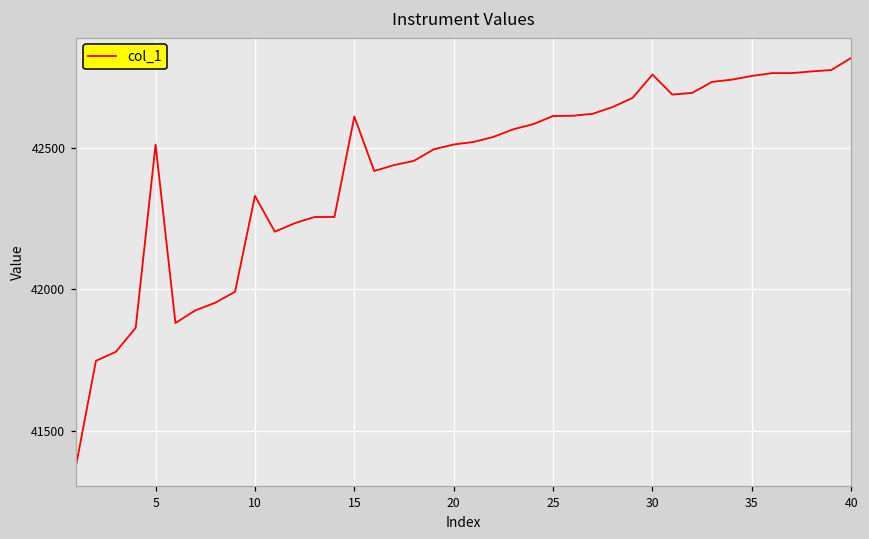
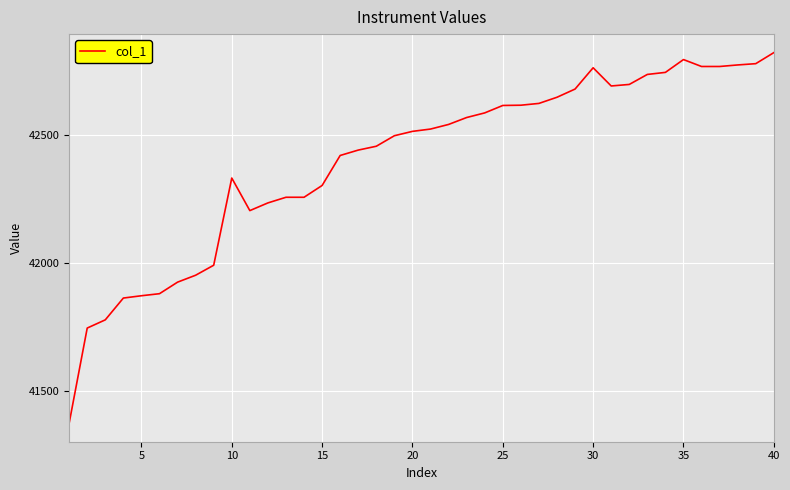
5: 42510 -> 41870
15: 42610 -> 42300
35: 42760 -> 42790
